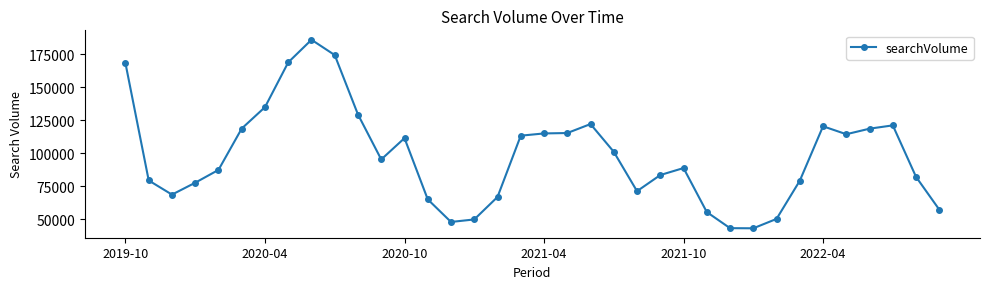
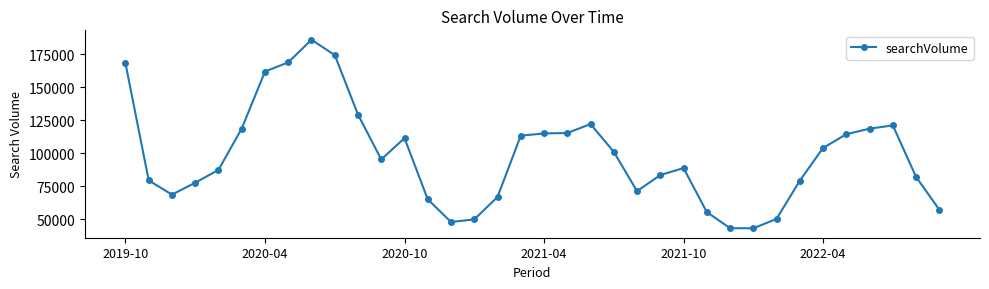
2020-04: 135000 -> 162000
2022-04: 121000 -> 104000
